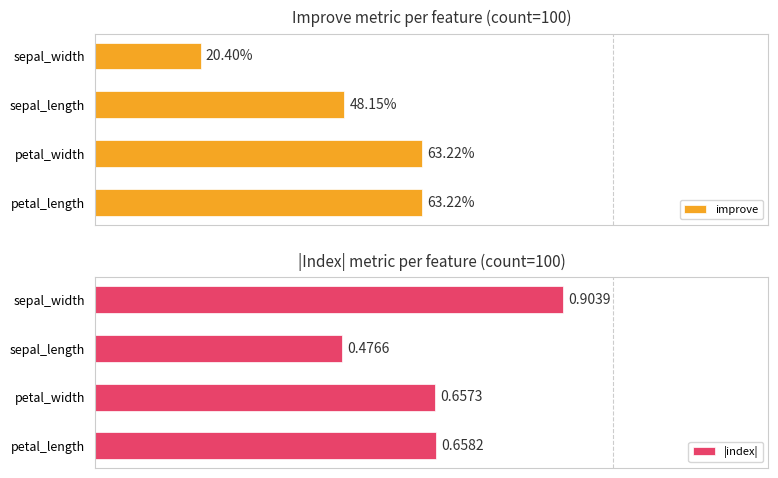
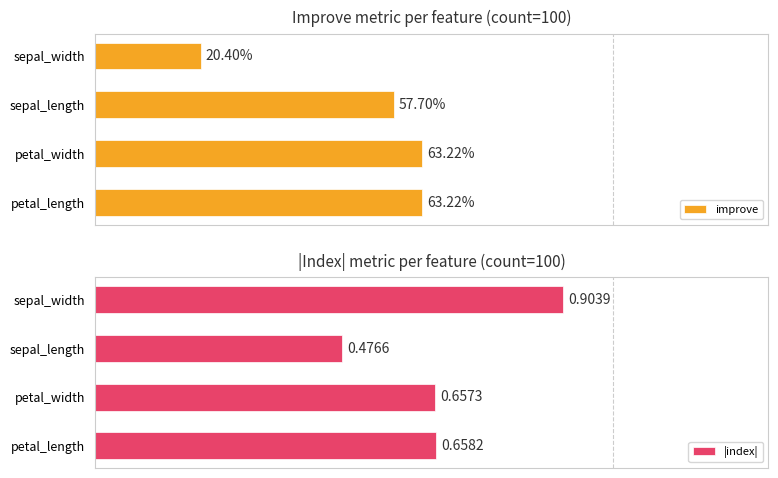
Improve metric per feature (count=100), sepal_length: 48.15% -> 57.70%
